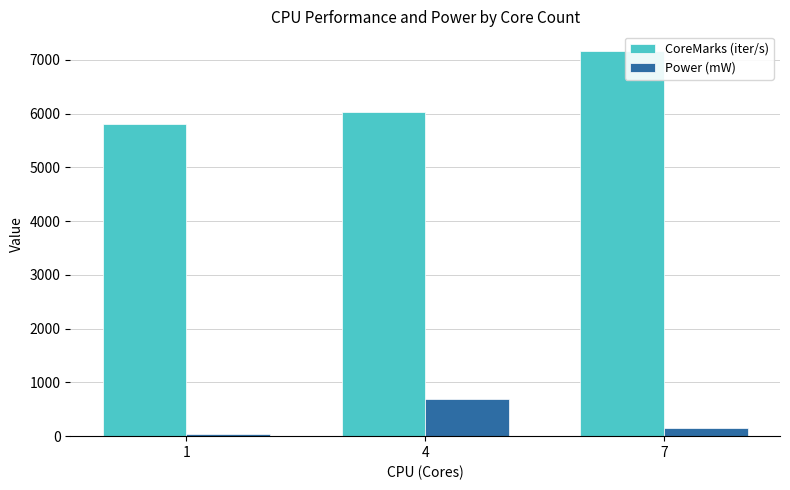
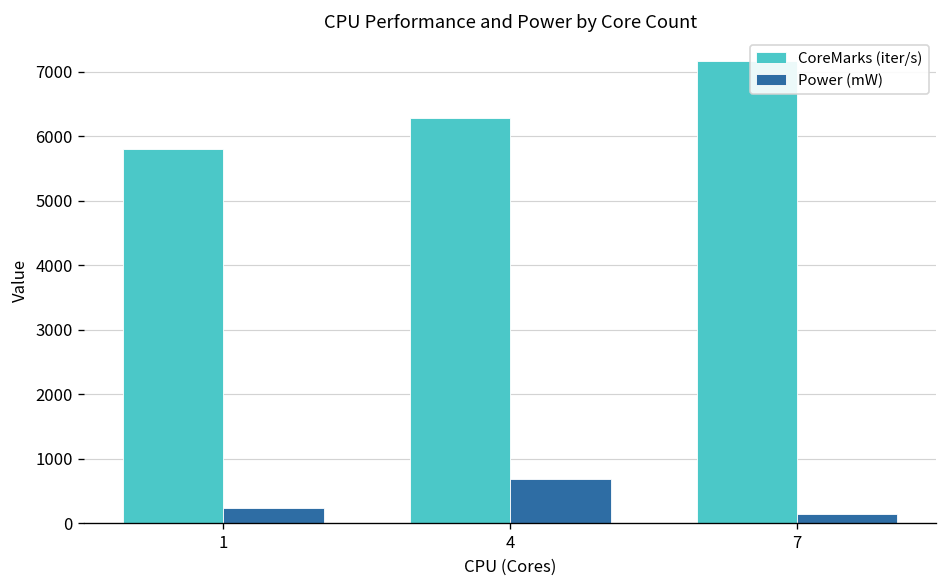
Power (mW), 1: 0 -> 200
CoreMarks (iter/s), 4: 6000 -> 6300
